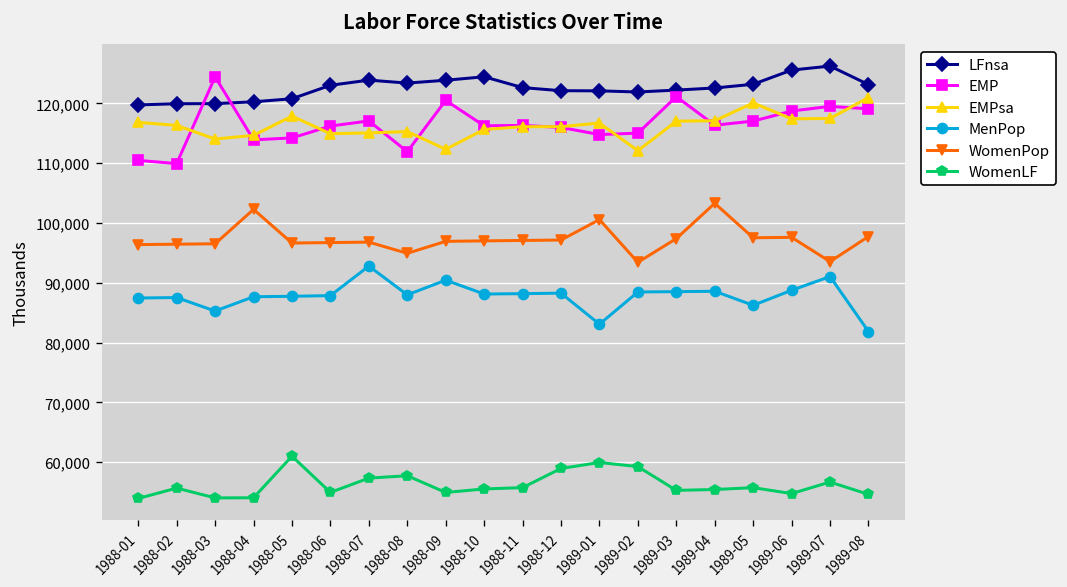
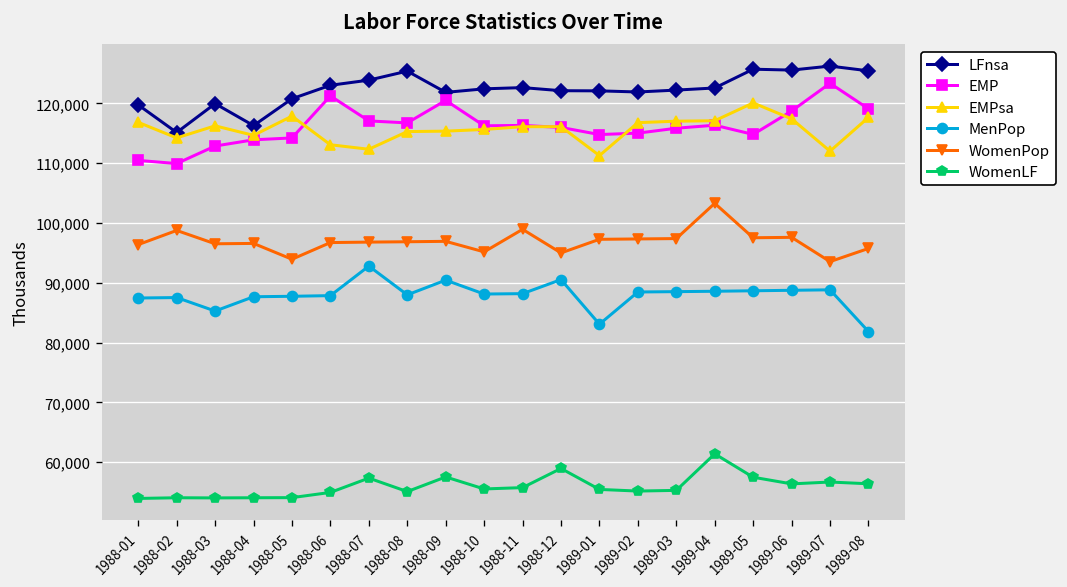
LFnsa, 1988-02: 120,000 -> 115,000
EMPsa, 1988-02: 116,000 -> 114,000
WomenPop, 1988-02: 96,000 -> 99,000
WomenLF, 1988-02: 56,000 -> 54,000
EMP, 1988-03: 124,000 -> 113,000
EMPsa, 1988-03: 114,000 -> 116,000
LFnsa, 1988-04: 120,000 -> 116,000
WomenPop, 1988-04: 102,000 -> 97,000
WomenPop, 1988-05: 97,000 -> 94,000
WomenLF, 1988-05: 61,000 -> 54,000
EMP, 1988-06: 116,000 -> 121,000
EMPsa, 1988-06: 115,000 -> 113,000
EMPsa, 1988-07: 115,000 -> 112,000
LFnsa, 1988-08: 123,000 -> 125,000
EMP, 1988-08: 112,000 -> 117,000
WomenPop, 1988-08: 95,000 -> 97,000
WomenLF, 1988-08: 58,000 -> 55,000
LFnsa, 1988-09: 124,000 -> 122,000
EMPsa, 1988-09: 112,000 -> 115,000
WomenLF, 1988-09: 55,000 -> 58,000
LFnsa, 1988-10: 124,000 -> 122,000
WomenPop, 1988-10: 97,000 -> 95,000
WomenPop, 1988-11: 97,000 -> 99,000
MenPop, 1988-12: 88,000 -> 91,000
WomenPop, 1988-12: 97,000 -> 95,000
EMPsa, 1989-01: 117,000 -> 111,000
WomenPop, 1989-01: 101,000 -> 97,000
WomenLF, 1989-01: 60,000 -> 55,000
EMPsa, 1989-02: 112,000 -> 117,000
WomenPop, 1989-02: 93,000 -> 97,000
WomenLF, 1989-02: 59,000 -> 55,000
EMP, 1989-03: 121,000 -> 116,000
WomenLF, 1989-04: 55,000 -> 61,000
LFnsa, 1989-05: 123,000 -> 126,000
EMP, 1989-05: 117,000 -> 115,000
MenPop, 1989-05: 86,000 -> 89,000
WomenLF, 1989-05: 56,000 -> 57,000
WomenLF, 1989-06: 55,000 -> 56,000
EMP, 1989-07: 120,000 -> 123,000
EMPsa, 1989-07: 117,000 -> 112,000
MenPop, 1989-07: 91,000 -> 89,000
LFnsa, 1989-08: 123,000 -> 125,000
EMPsa, 1989-08: 121,000 -> 118,000
WomenPop, 1989-08: 98,000 -> 96,000
WomenLF, 1989-08: 55,000 -> 56,000
